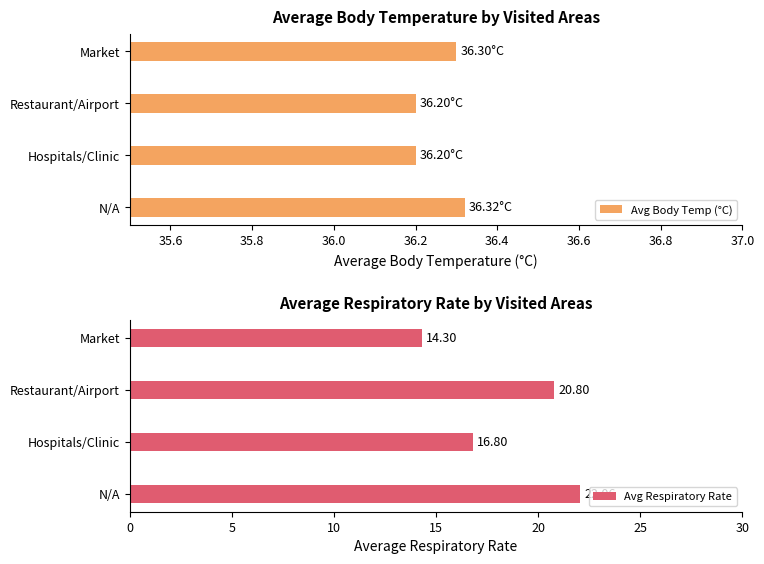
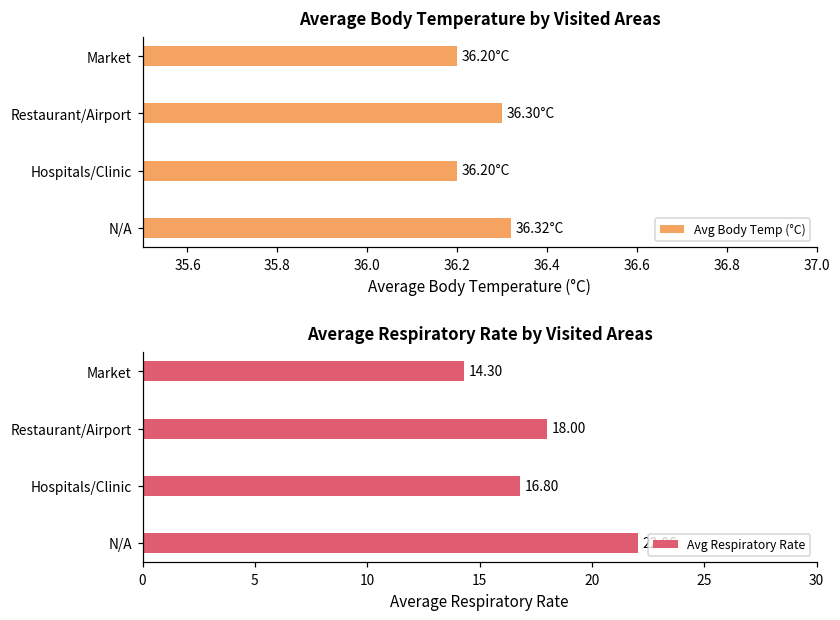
Average Body Temperature by Visited Areas, Market: 36.30°C -> 36.20°C
Average Body Temperature by Visited Areas, Restaurant/Airport: 36.20°C -> 36.30°C
Average Respiratory Rate by Visited Areas, Restaurant/Airport: 20.80 -> 18.00
